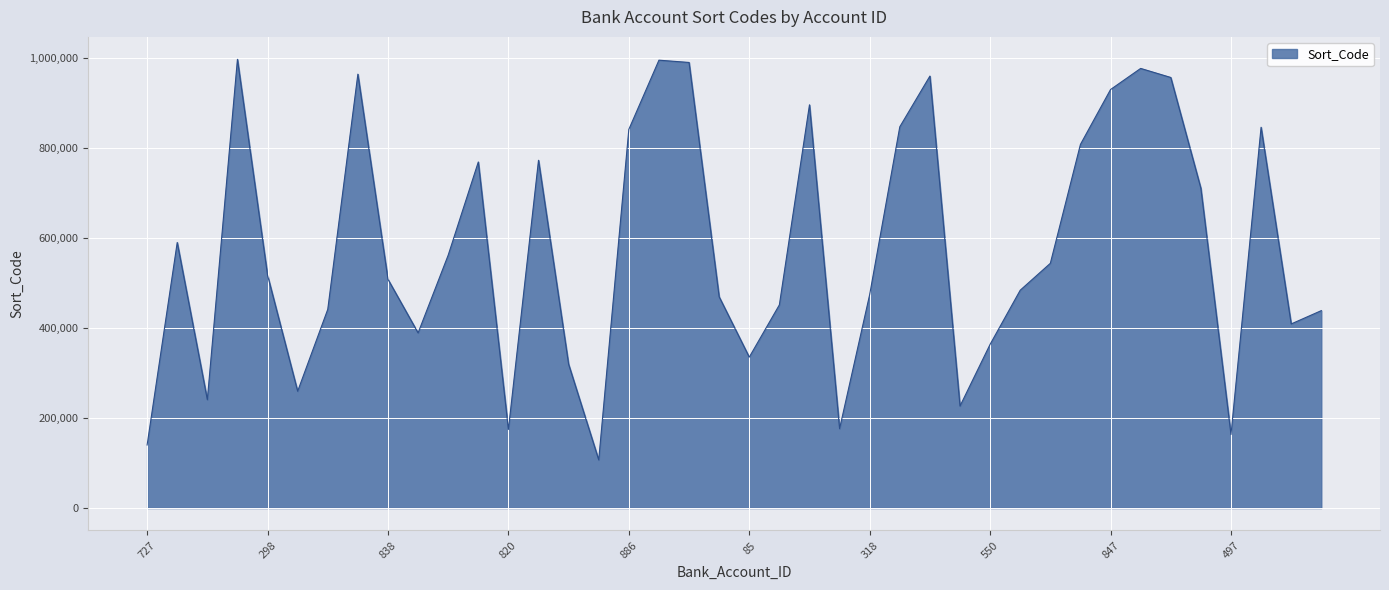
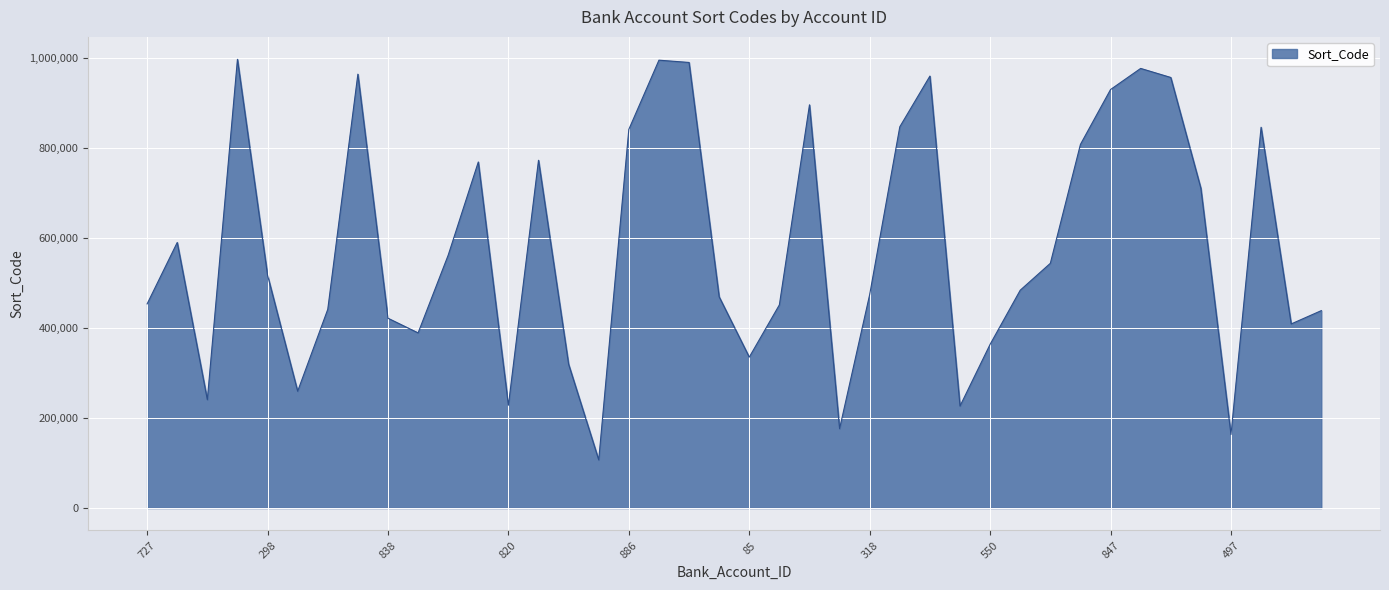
727: 140,000 -> 450,000
838: 510,000 -> 420,000
820: 170,000 -> 230,000
